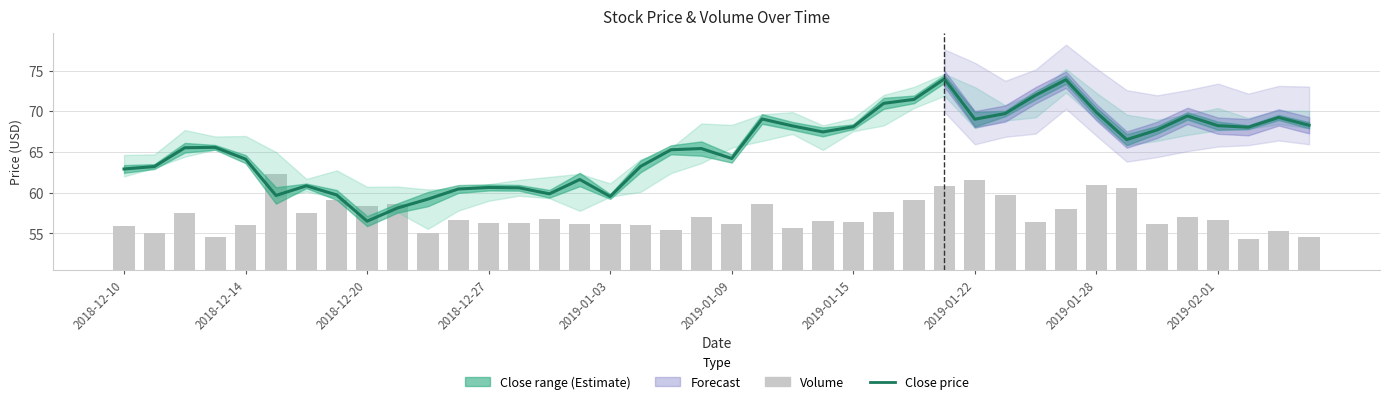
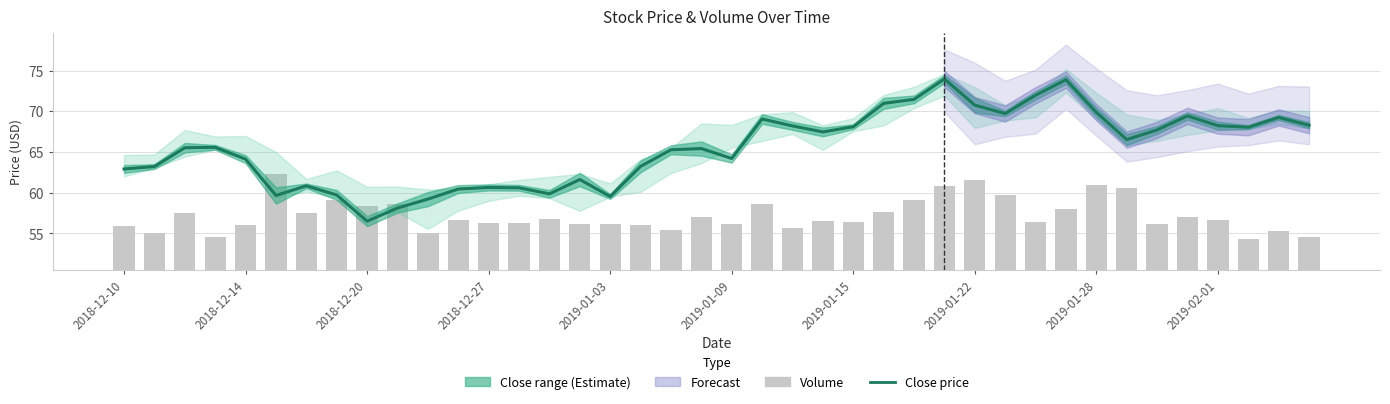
Close price, 2019-01-22: 69 -> 71
